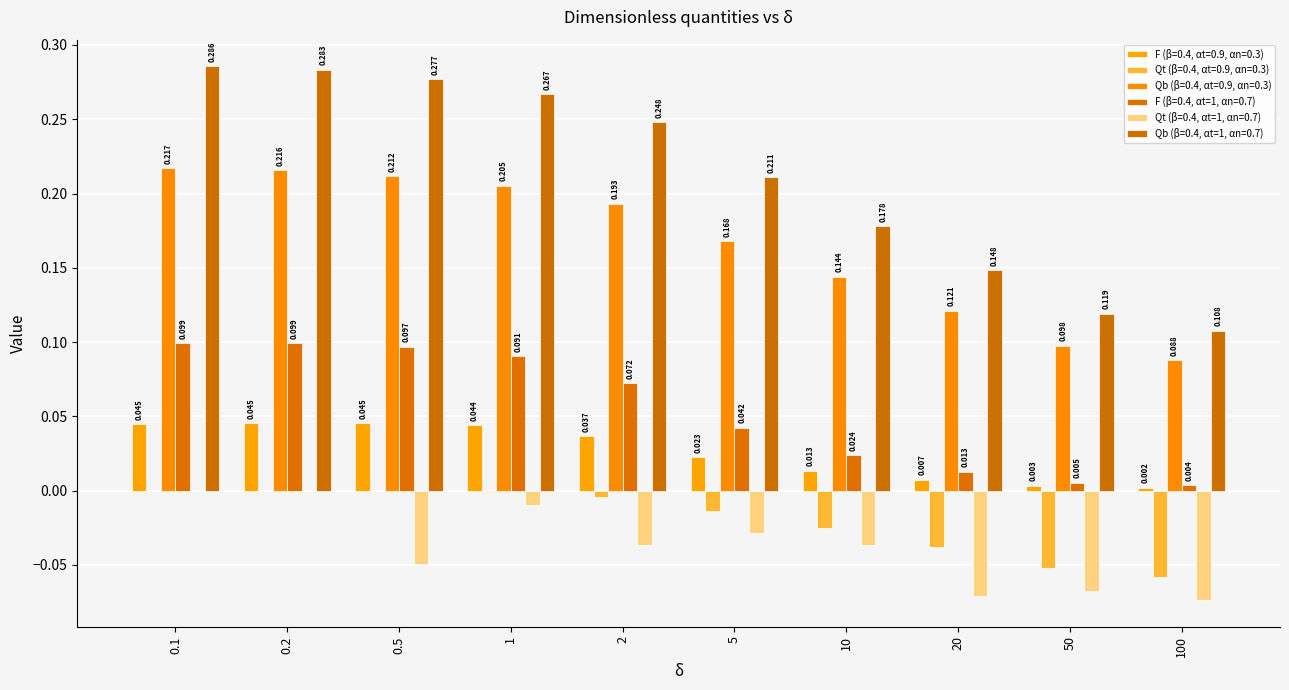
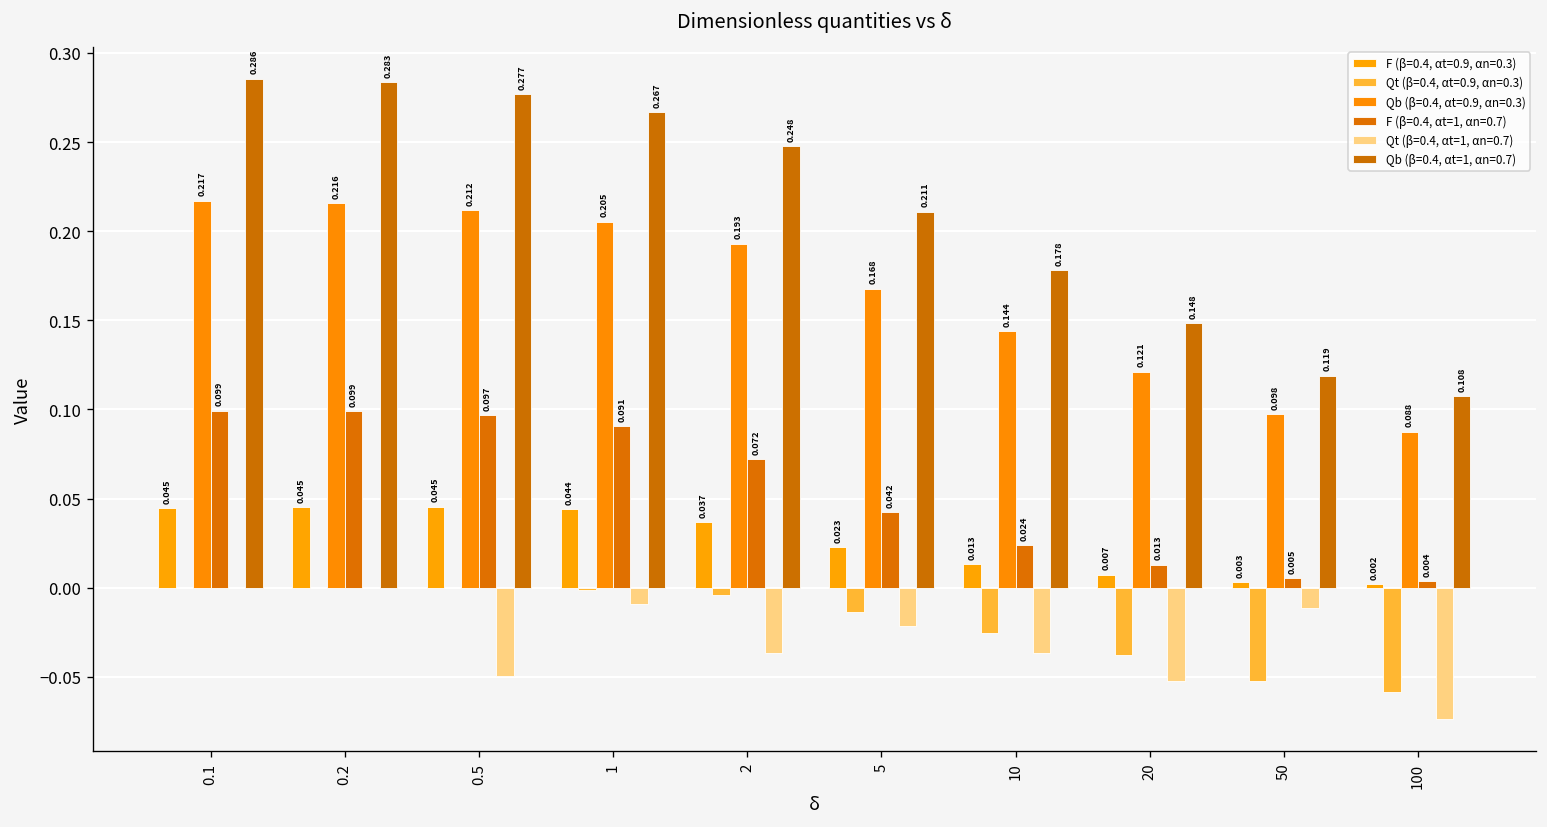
Qt (β=0.4, αt=1, αn=0.7), 5: -0.028 -> -0.021
Qt (β=0.4, αt=1, αn=0.7), 20: -0.071 -> -0.052
Qt (β=0.4, αt=1, αn=0.7), 50: -0.068 -> -0.011
